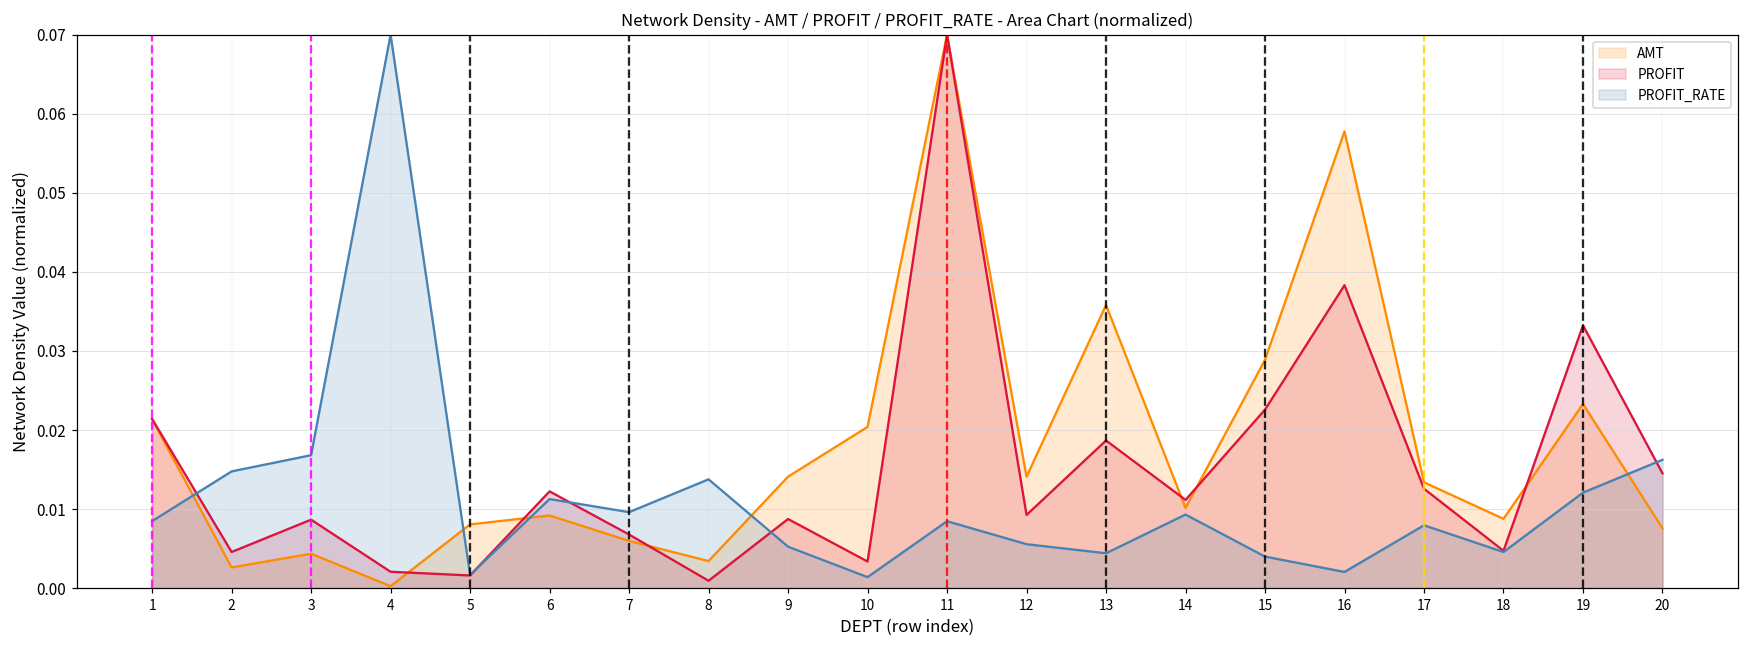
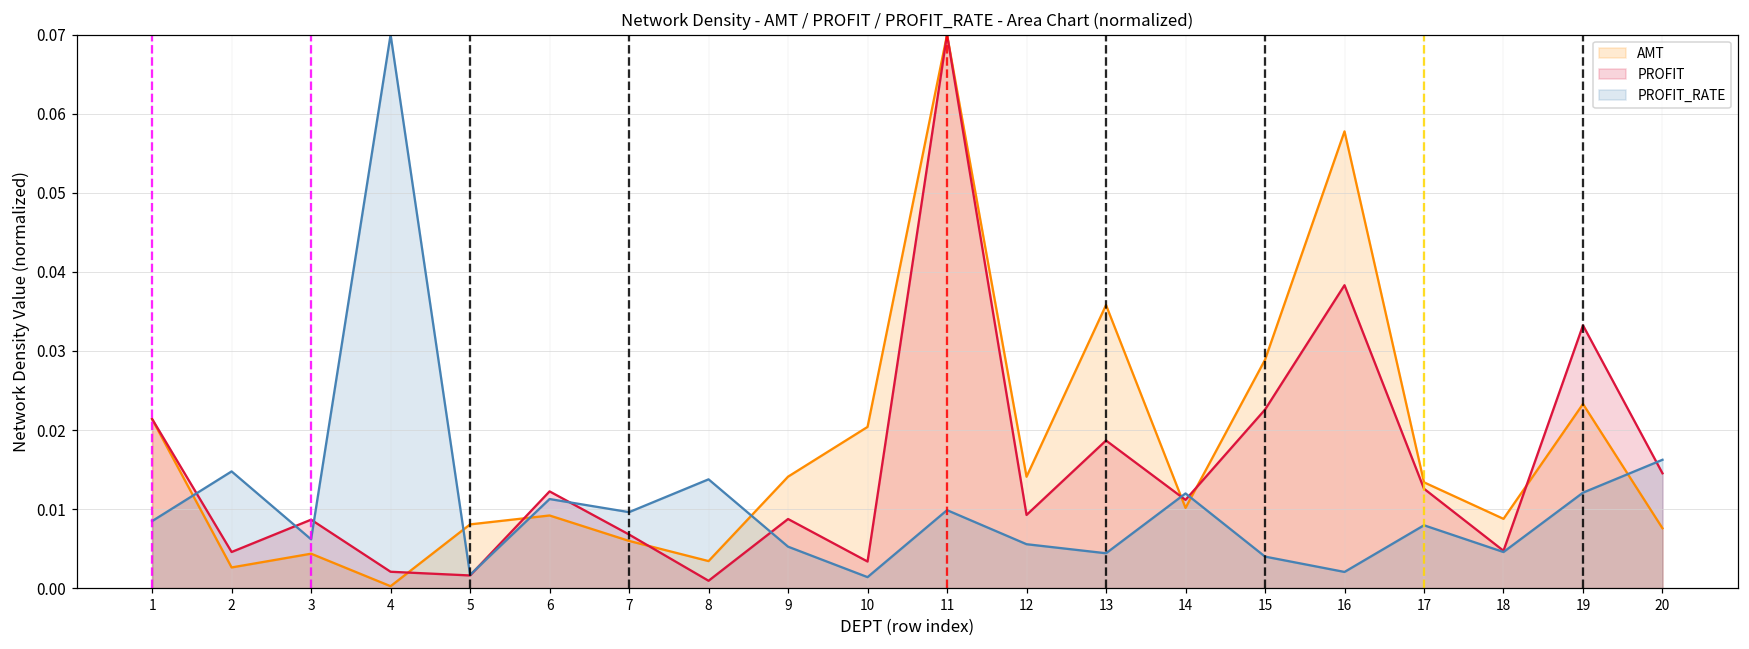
PROFIT_RATE, 3: 0.017 -> 0.006
PROFIT_RATE, 11: 0.008 -> 0.010
PROFIT_RATE, 14: 0.009 -> 0.012
